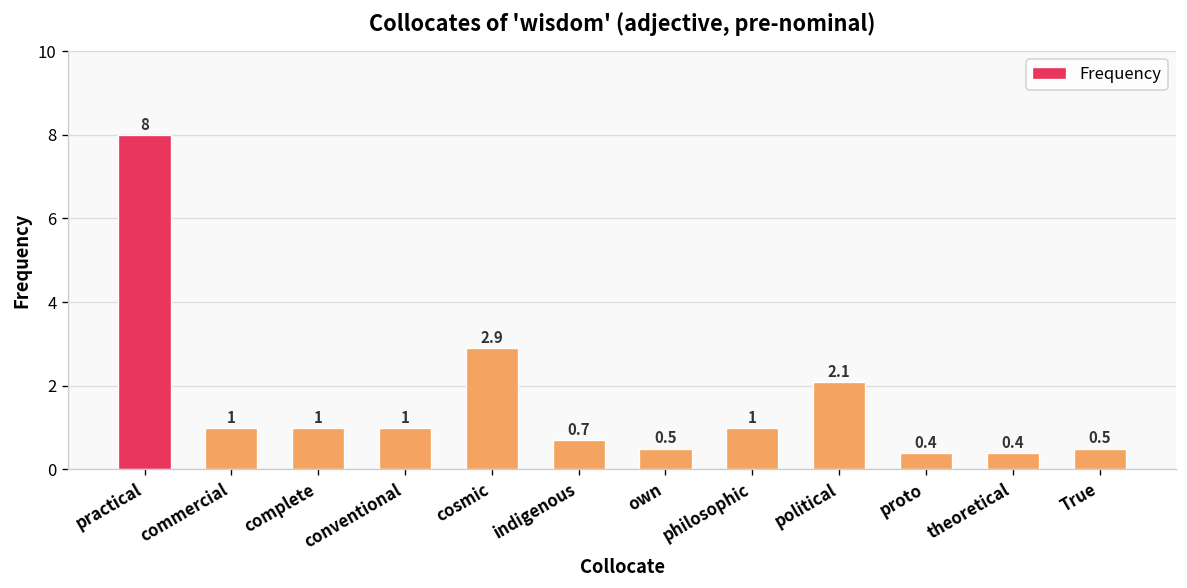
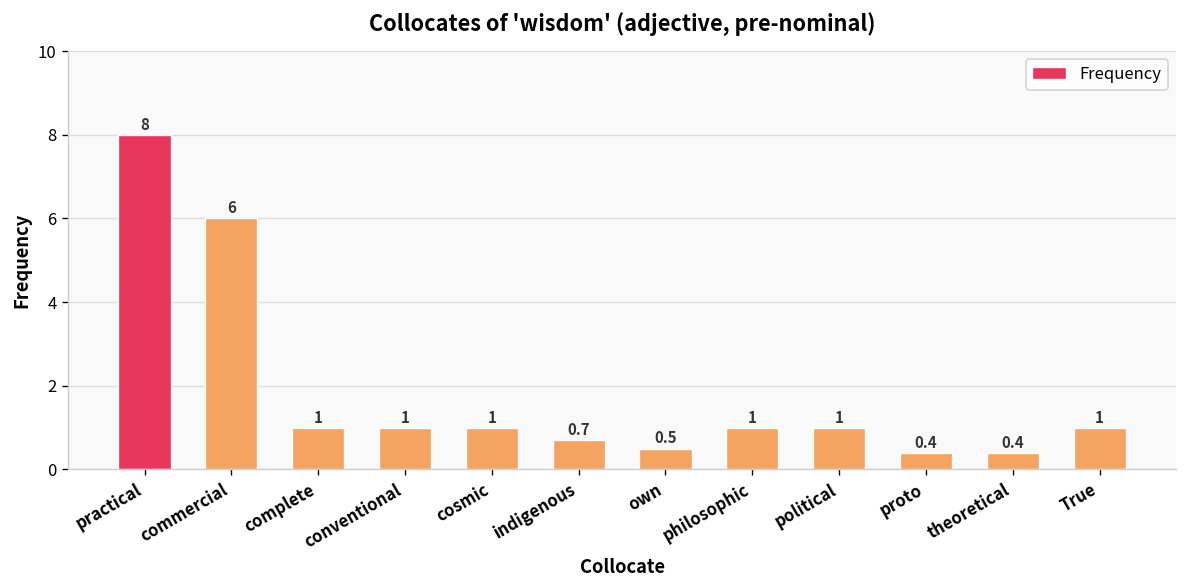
commercial: 1 -> 6
cosmic: 2.9 -> 1
political: 2.1 -> 1
True: 0.5 -> 1
